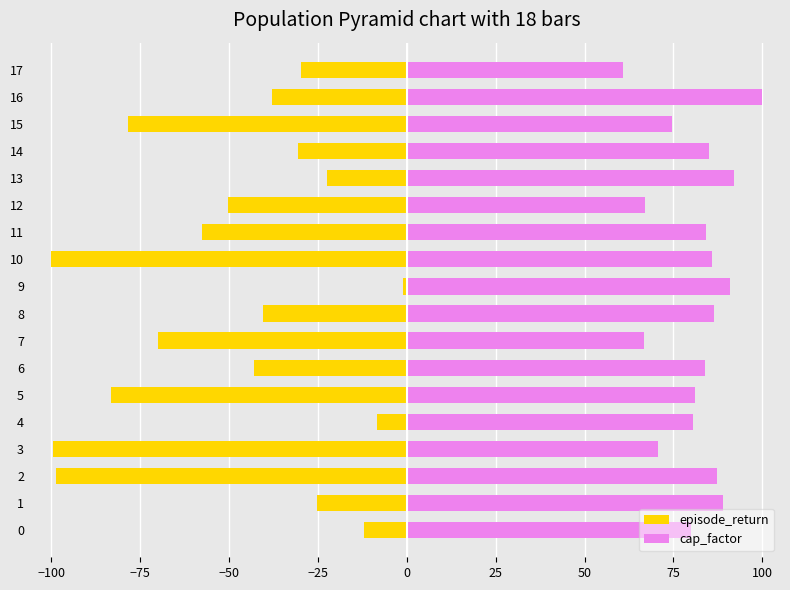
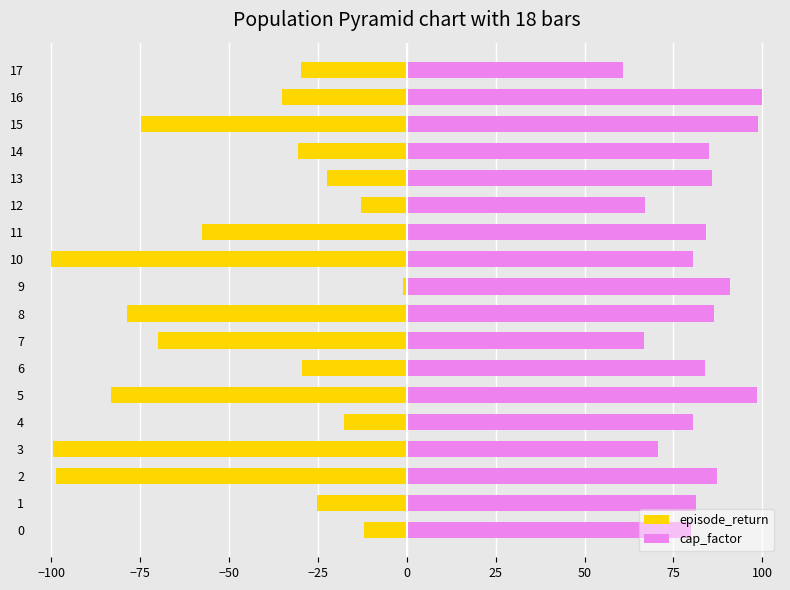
episode_return, 16: -38 -> -35
episode_return, 15: -79 -> -75
cap_factor, 15: 75 -> 99
cap_factor, 13: 92 -> 86
episode_return, 12: -50 -> -13
cap_factor, 10: 86 -> 81
episode_return, 8: -40 -> -79
episode_return, 6: -43 -> -29
cap_factor, 5: 81 -> 99
episode_return, 4: -8 -> -18
cap_factor, 1: 89 -> 81
